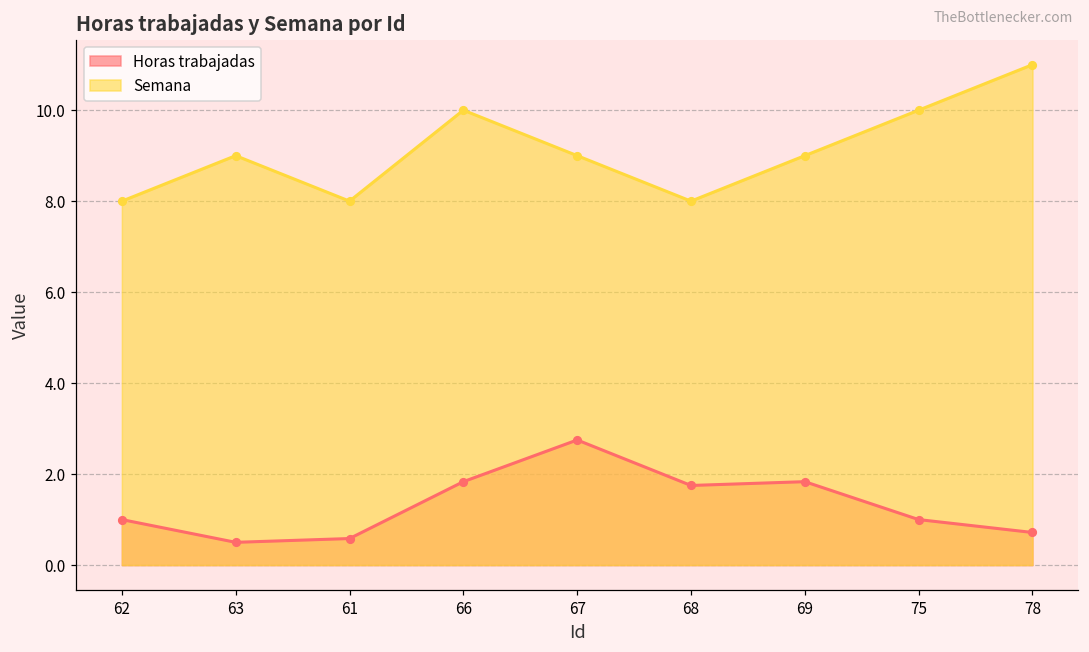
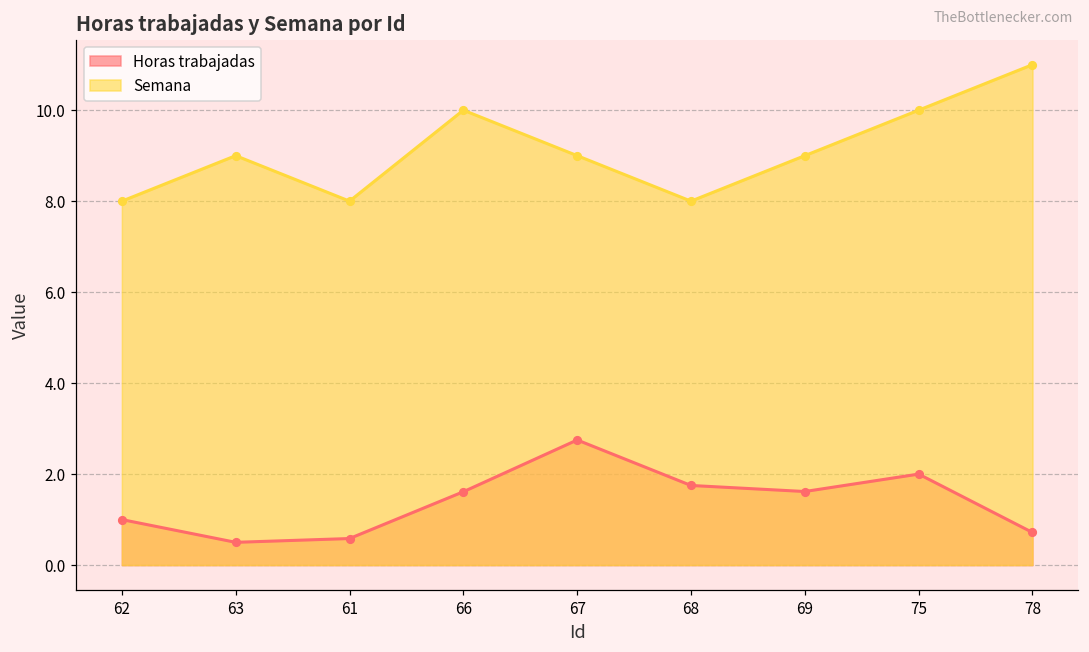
Horas trabajadas, 66: 1.8 -> 1.6
Horas trabajadas, 69: 1.8 -> 1.6
Horas trabajadas, 75: 1 -> 2
